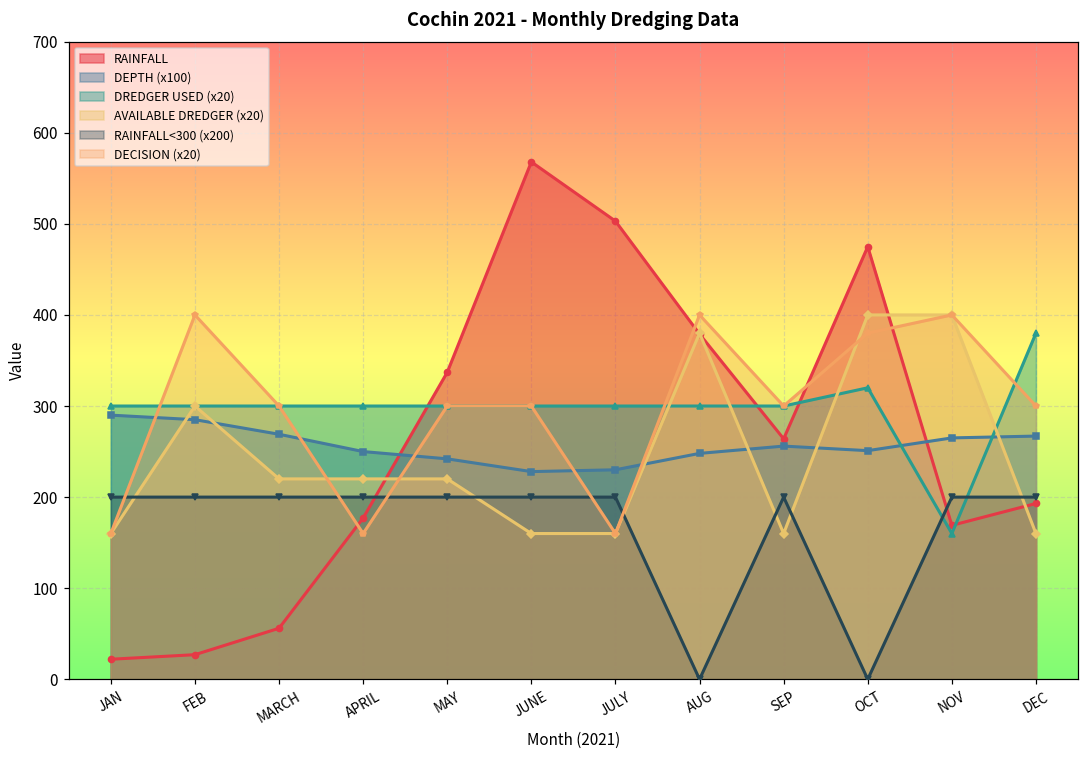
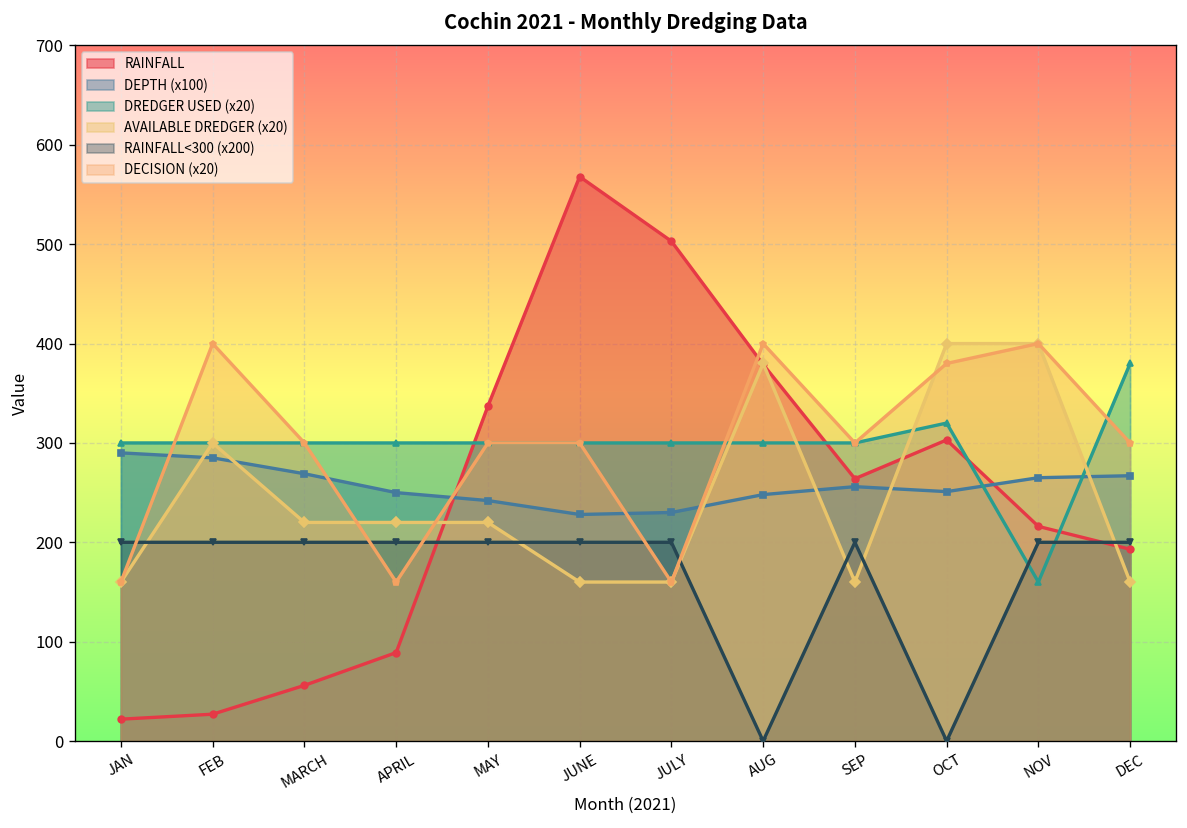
RAINFALL, APRIL: 180 -> 90
RAINFALL, OCT: 480 -> 300
RAINFALL, NOV: 170 -> 220
